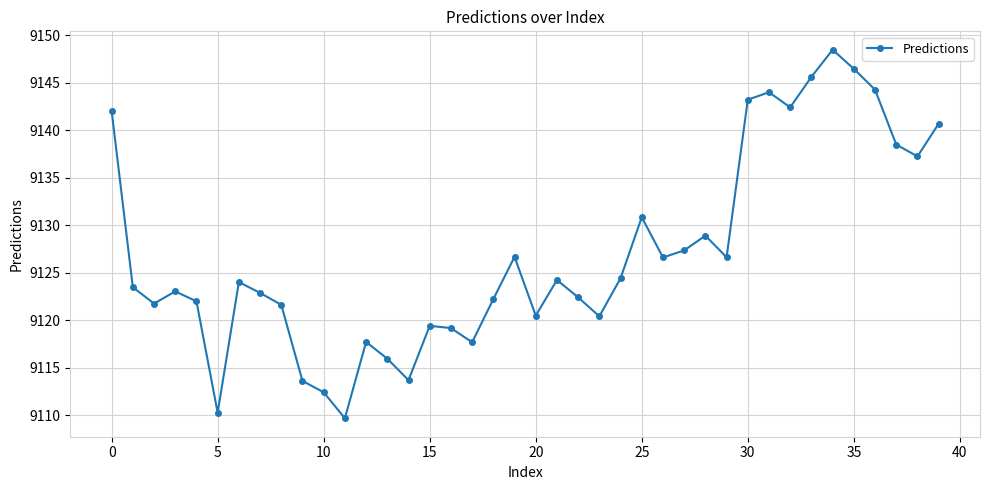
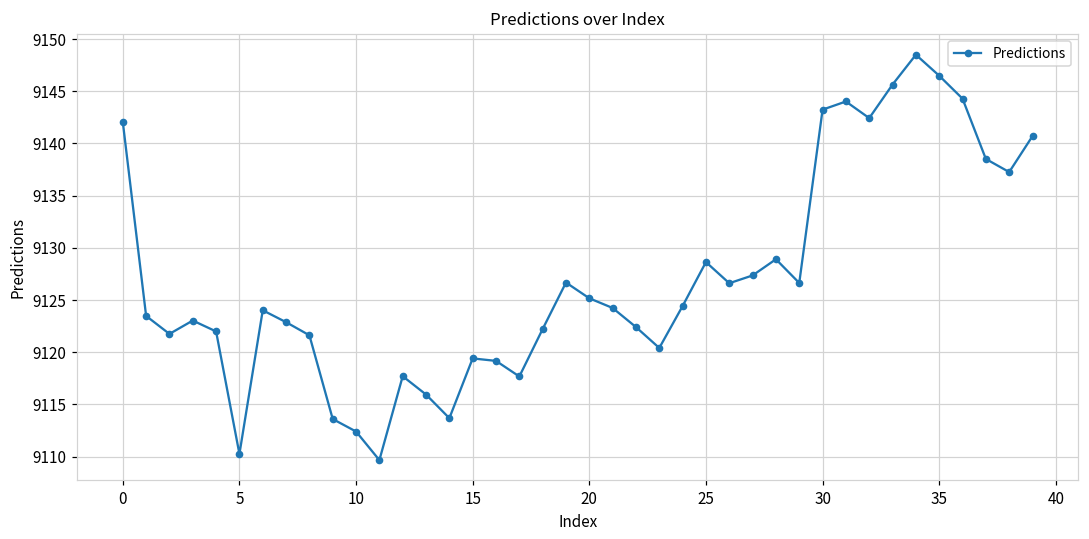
20: 9120 -> 9125
25: 9131 -> 9129
